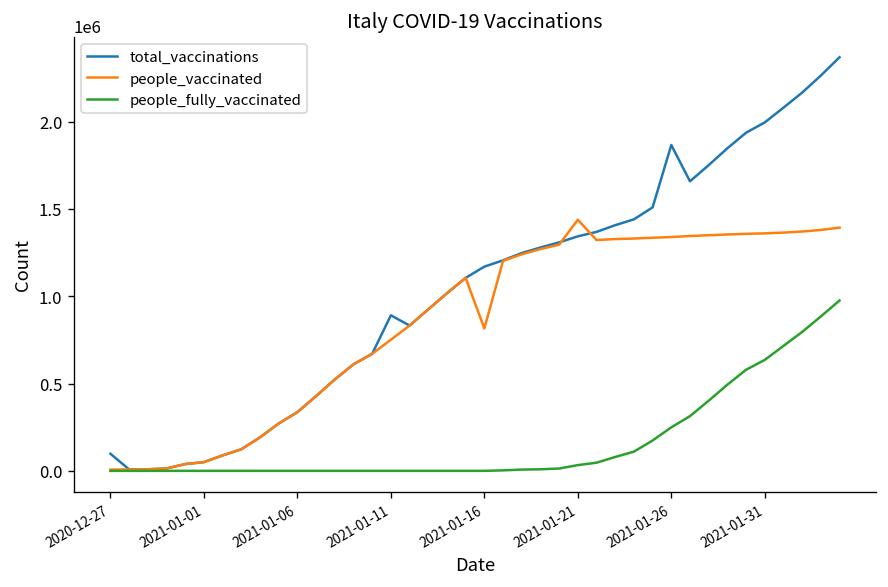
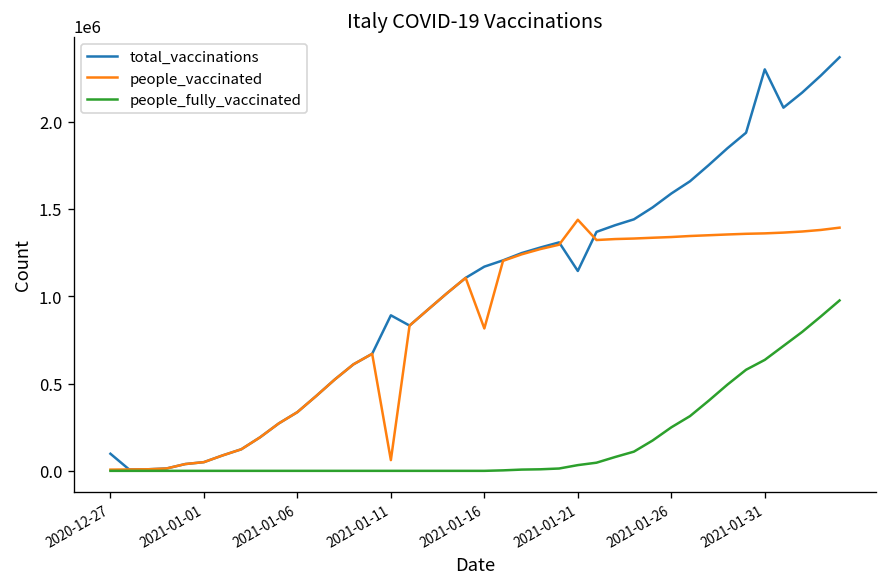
people_vaccinated, 2021-01-11: 750000 -> 60000
total_vaccinations, 2021-01-21: 1340000 -> 1140000
total_vaccinations, 2021-01-26: 1870000 -> 1590000
total_vaccinations, 2021-01-31: 1990000 -> 2300000
